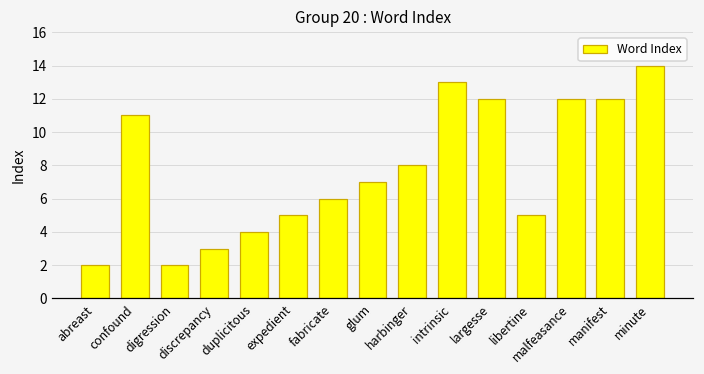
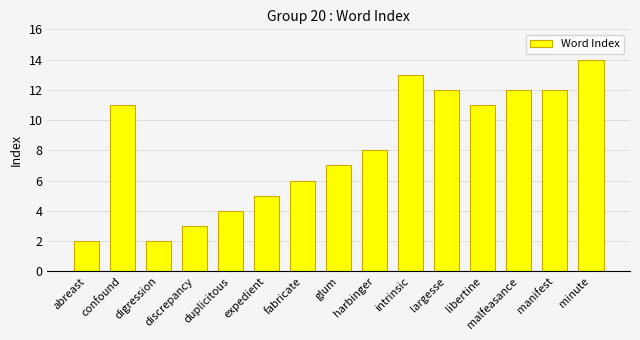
libertine: 5 -> 11
